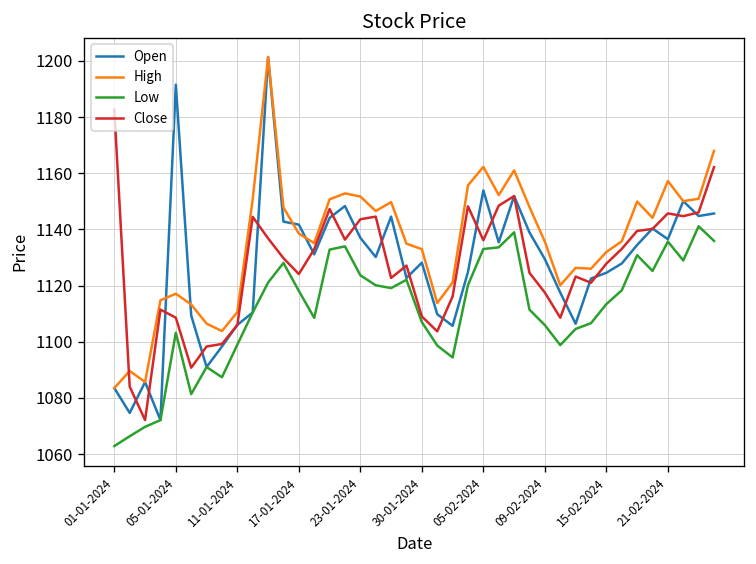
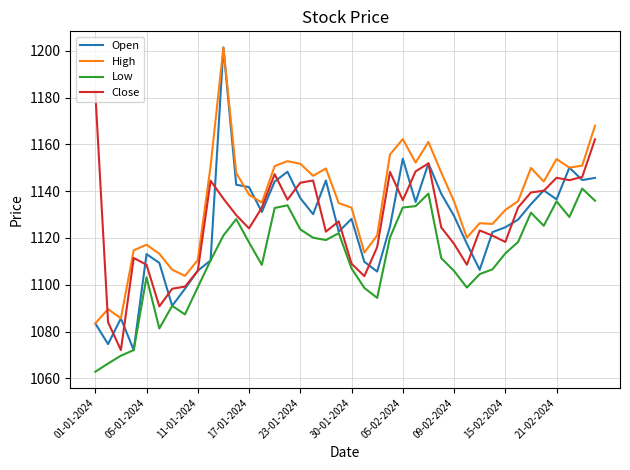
Open, 05-01-2024: 1192 -> 1113
Close, 15-02-2024: 1128 -> 1118
High, 21-02-2024: 1157 -> 1154
